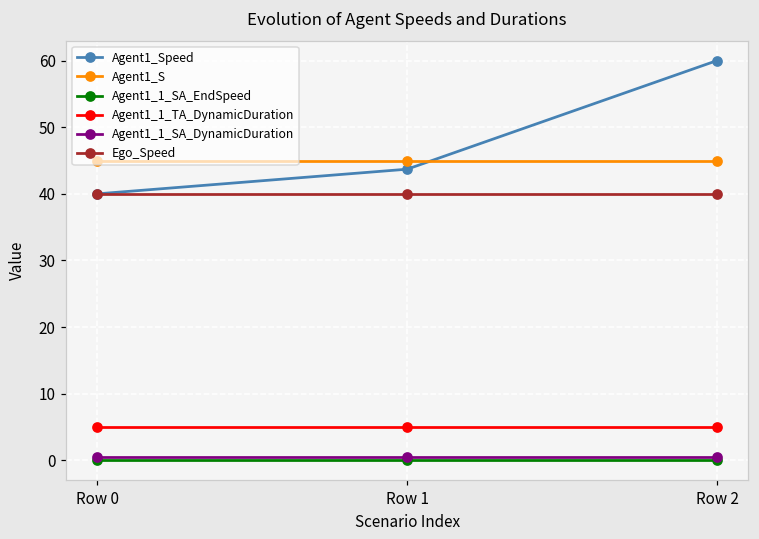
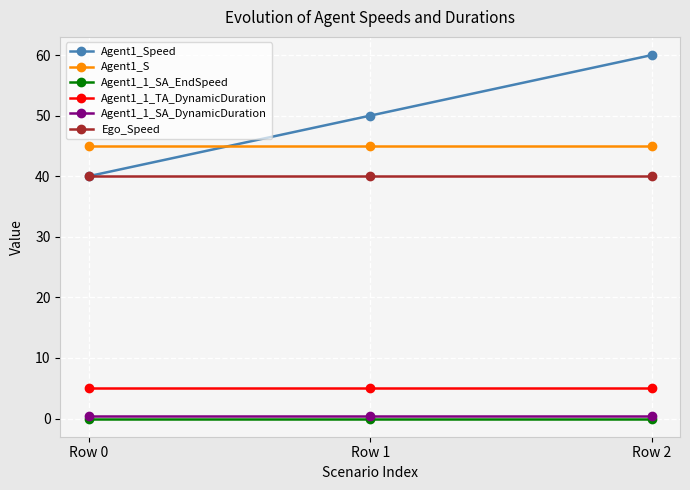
Agent1_Speed, Row 1: 44 -> 50
